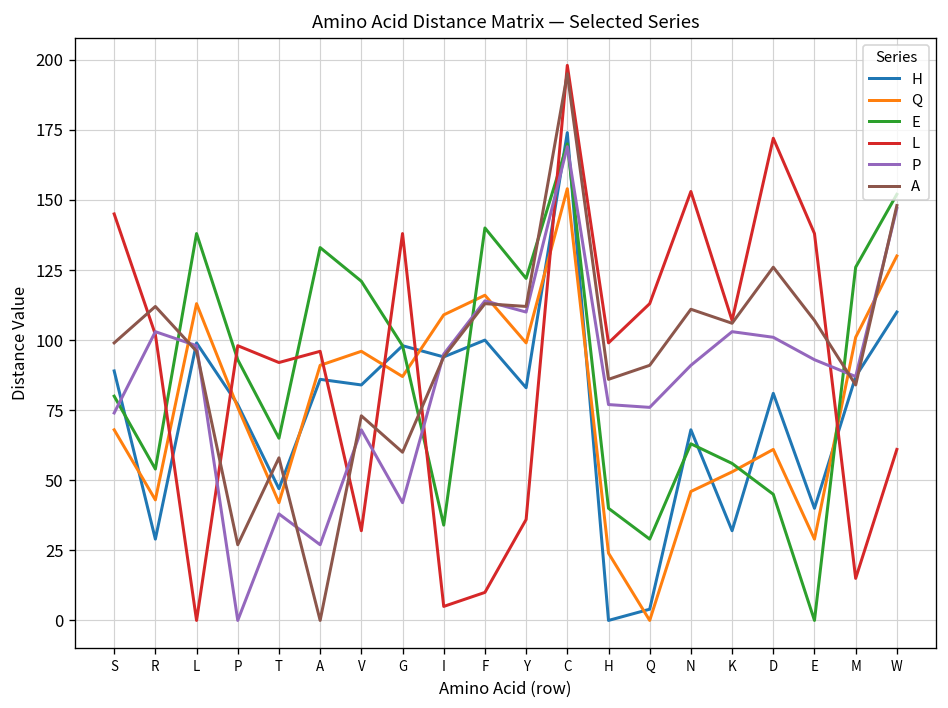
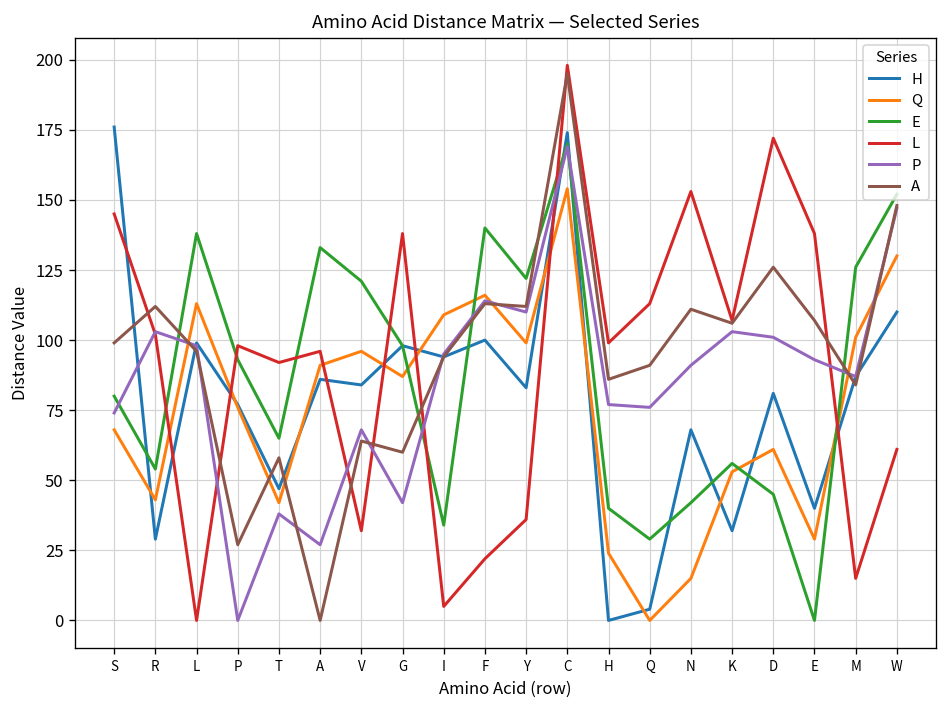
H, S: 89 -> 176
A, V: 73 -> 64
L, F: 10 -> 22
Q, N: 46 -> 15
E, N: 63 -> 42
